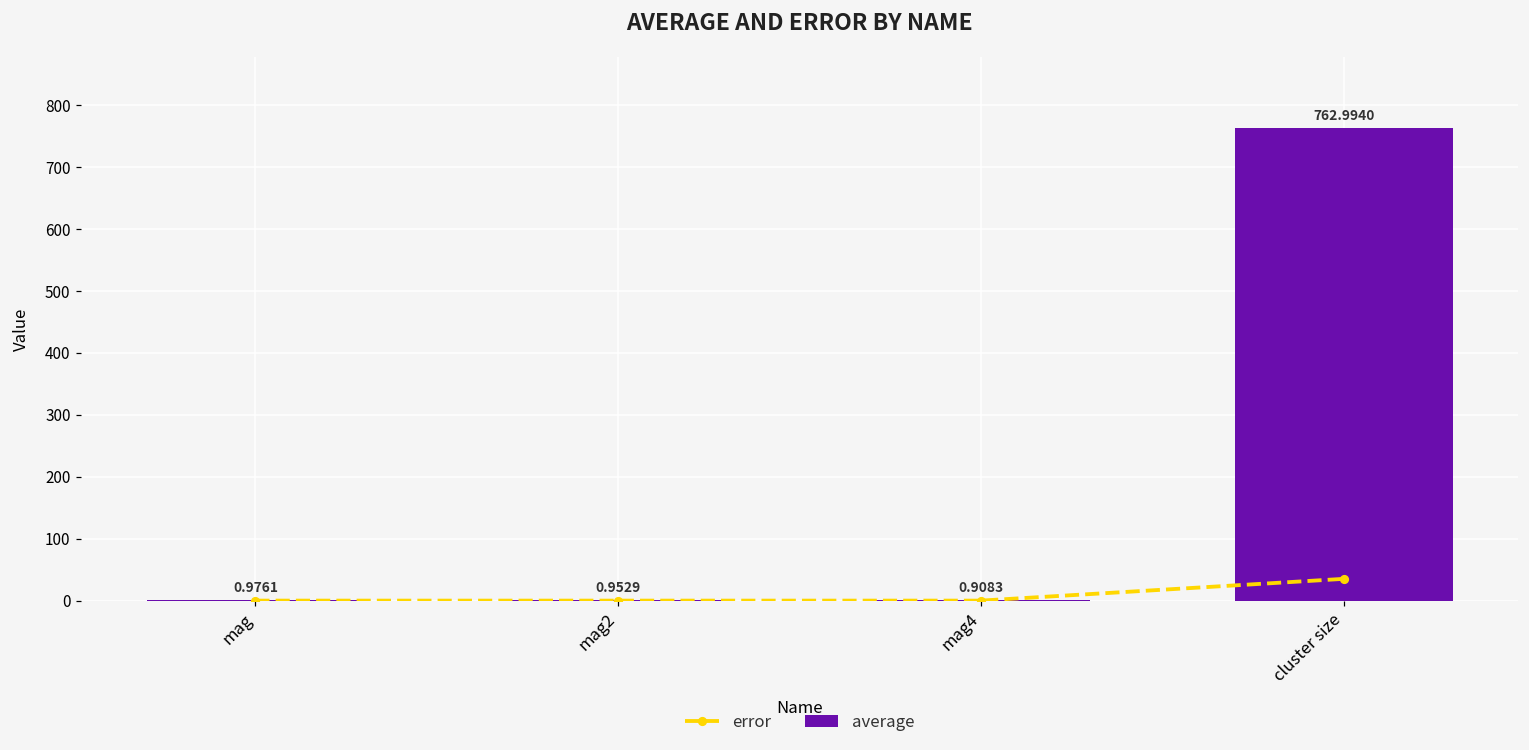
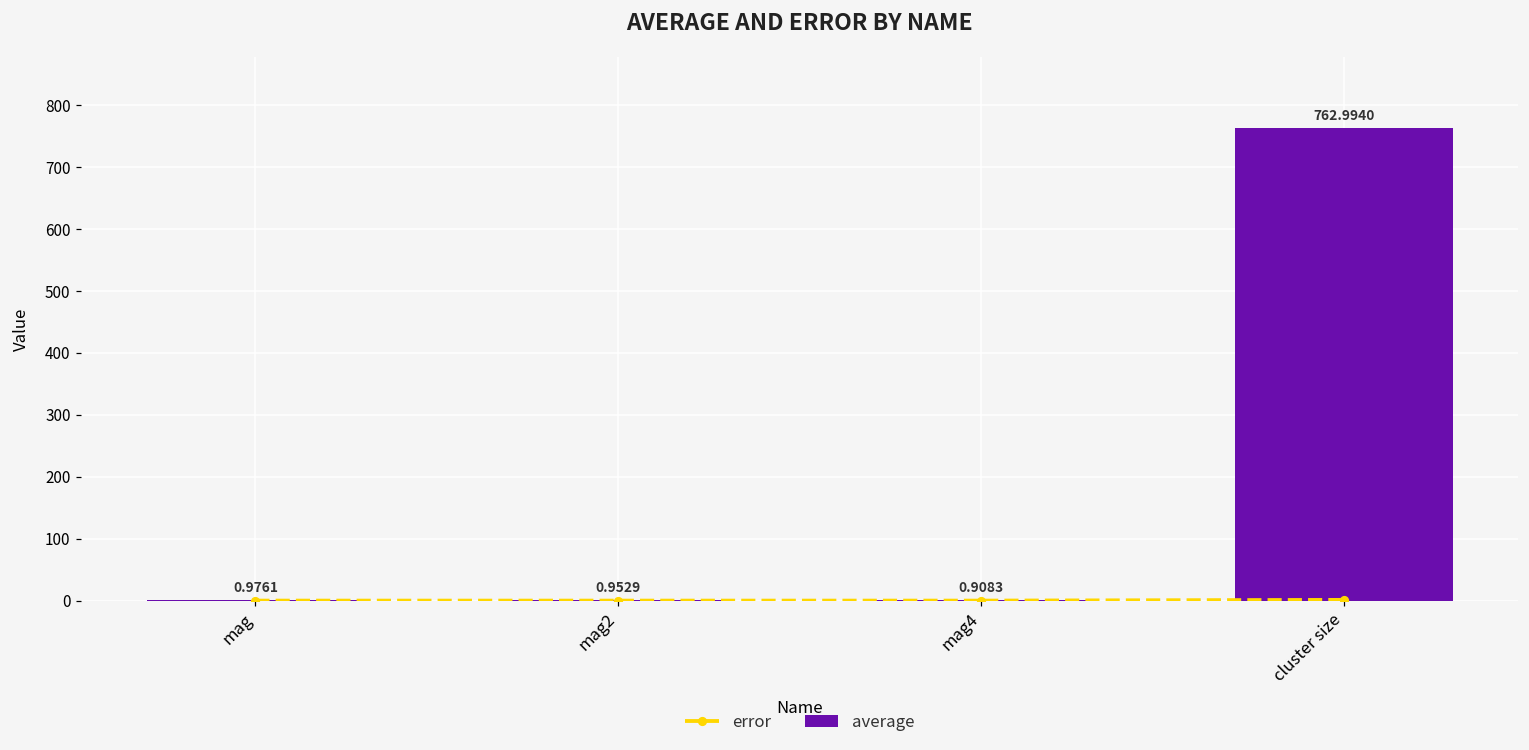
error, cluster size: 40 -> 0
